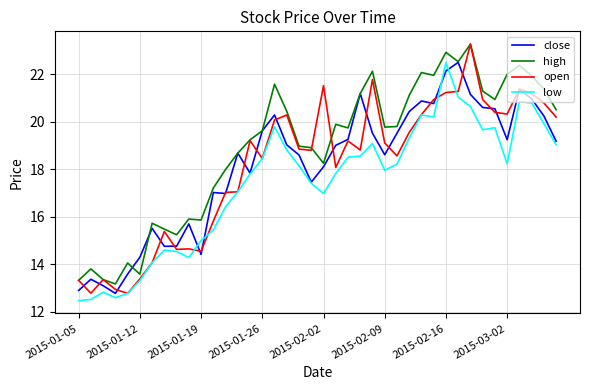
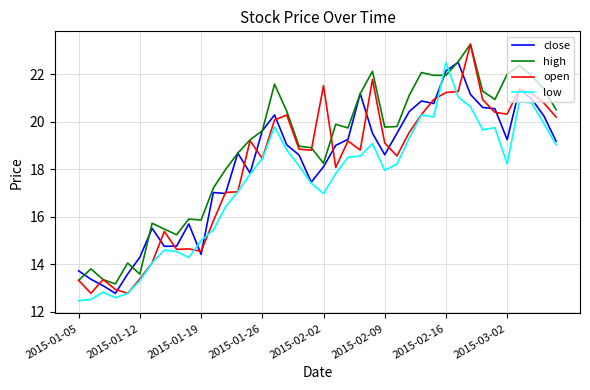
close, 2015-01-05: 12.9 -> 13.7
high, 2015-02-16: 22.9 -> 22.0
